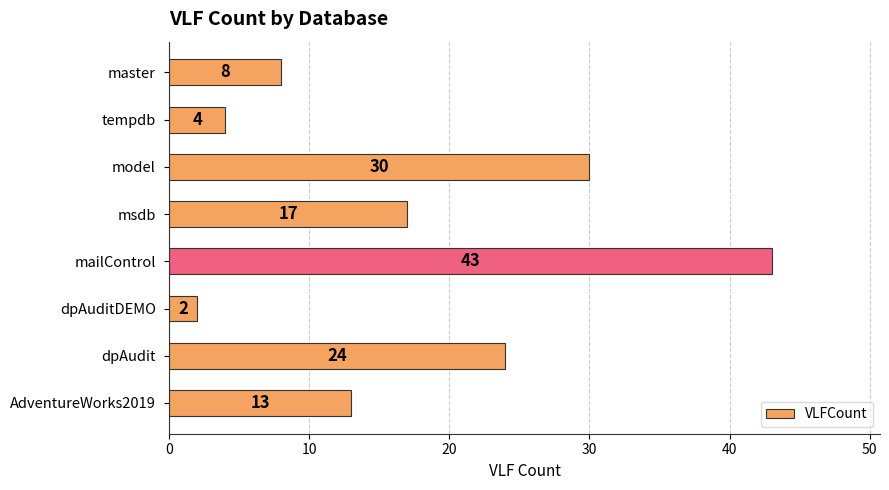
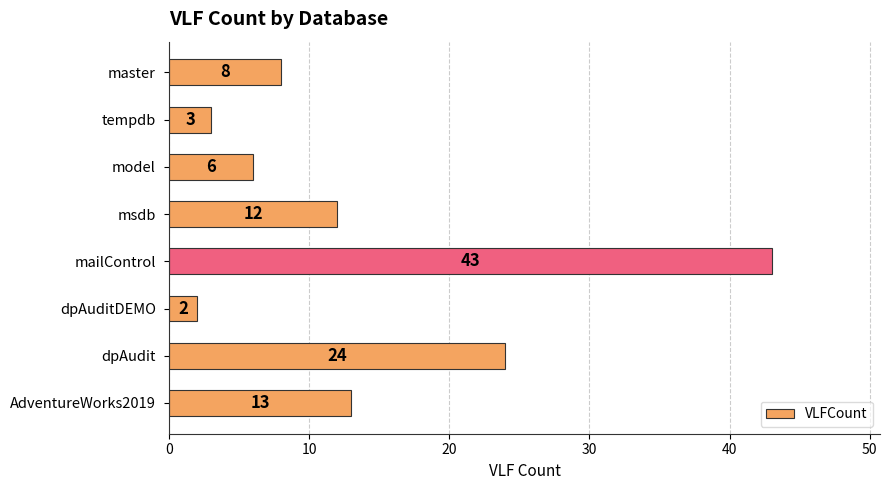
tempdb: 4 -> 3
model: 30 -> 6
msdb: 17 -> 12
